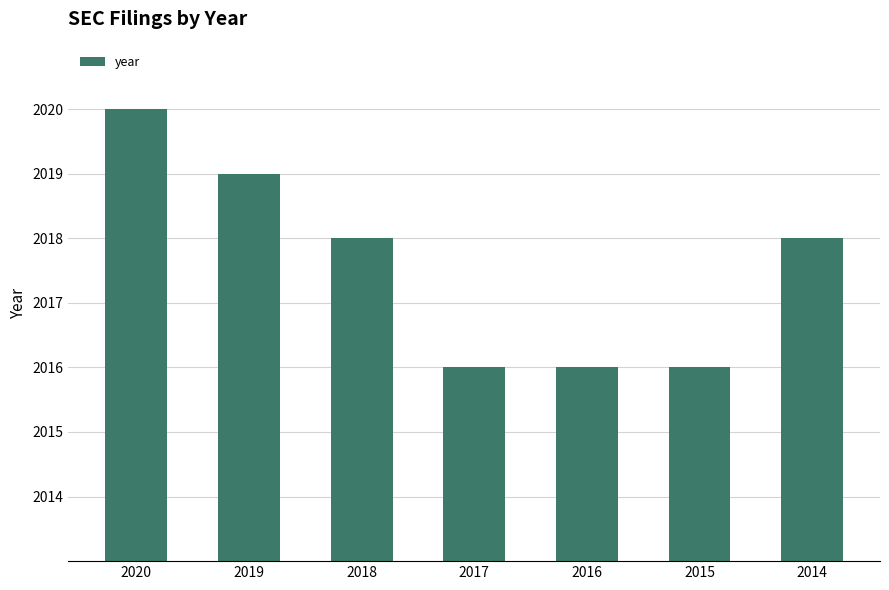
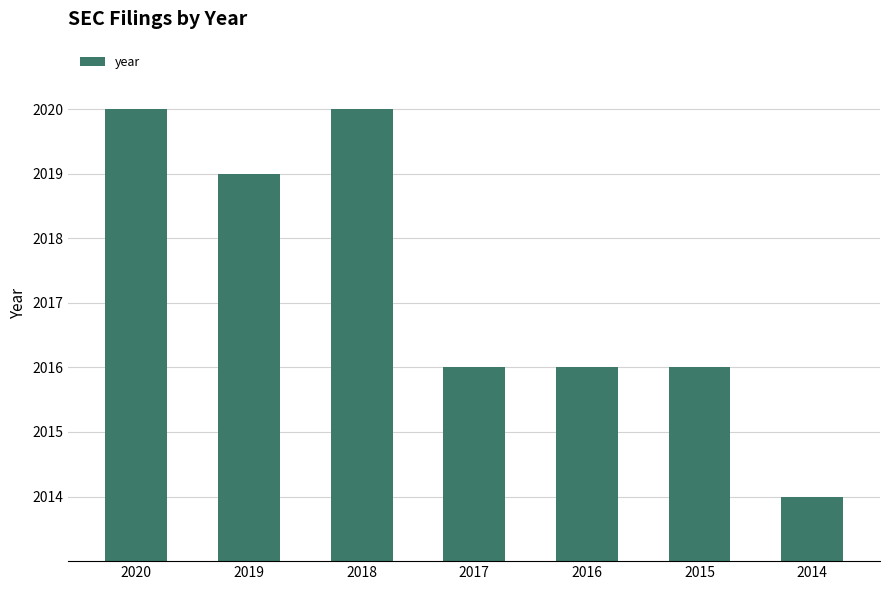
2018: 2018 -> 2020
2014: 2018 -> 2014
